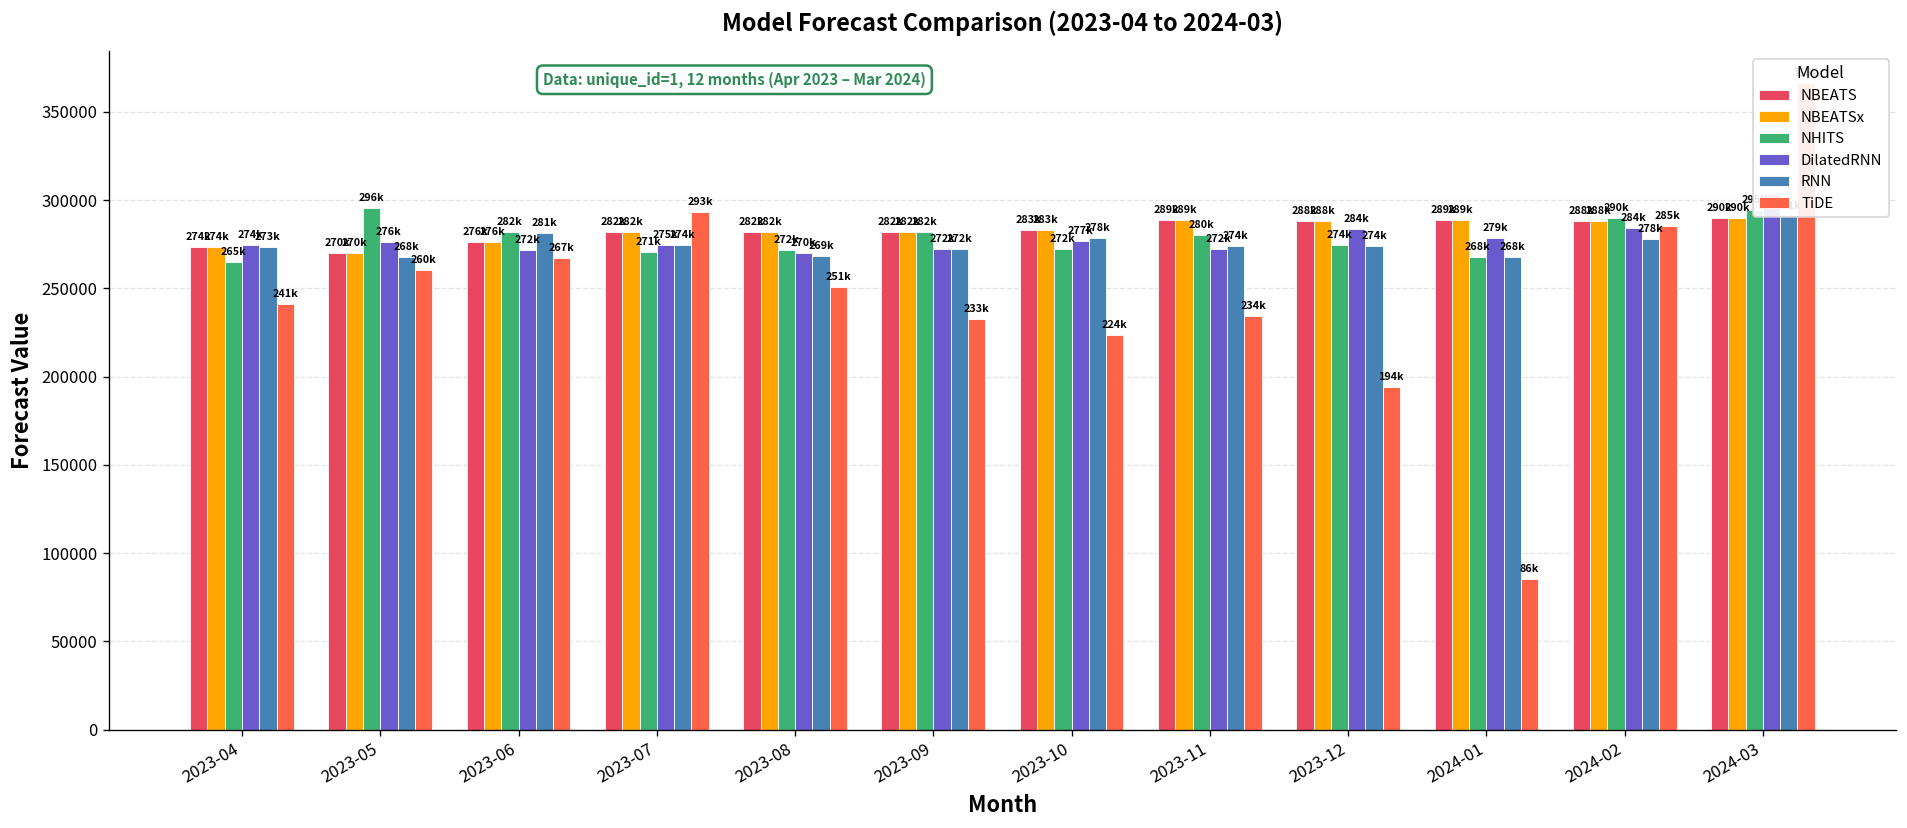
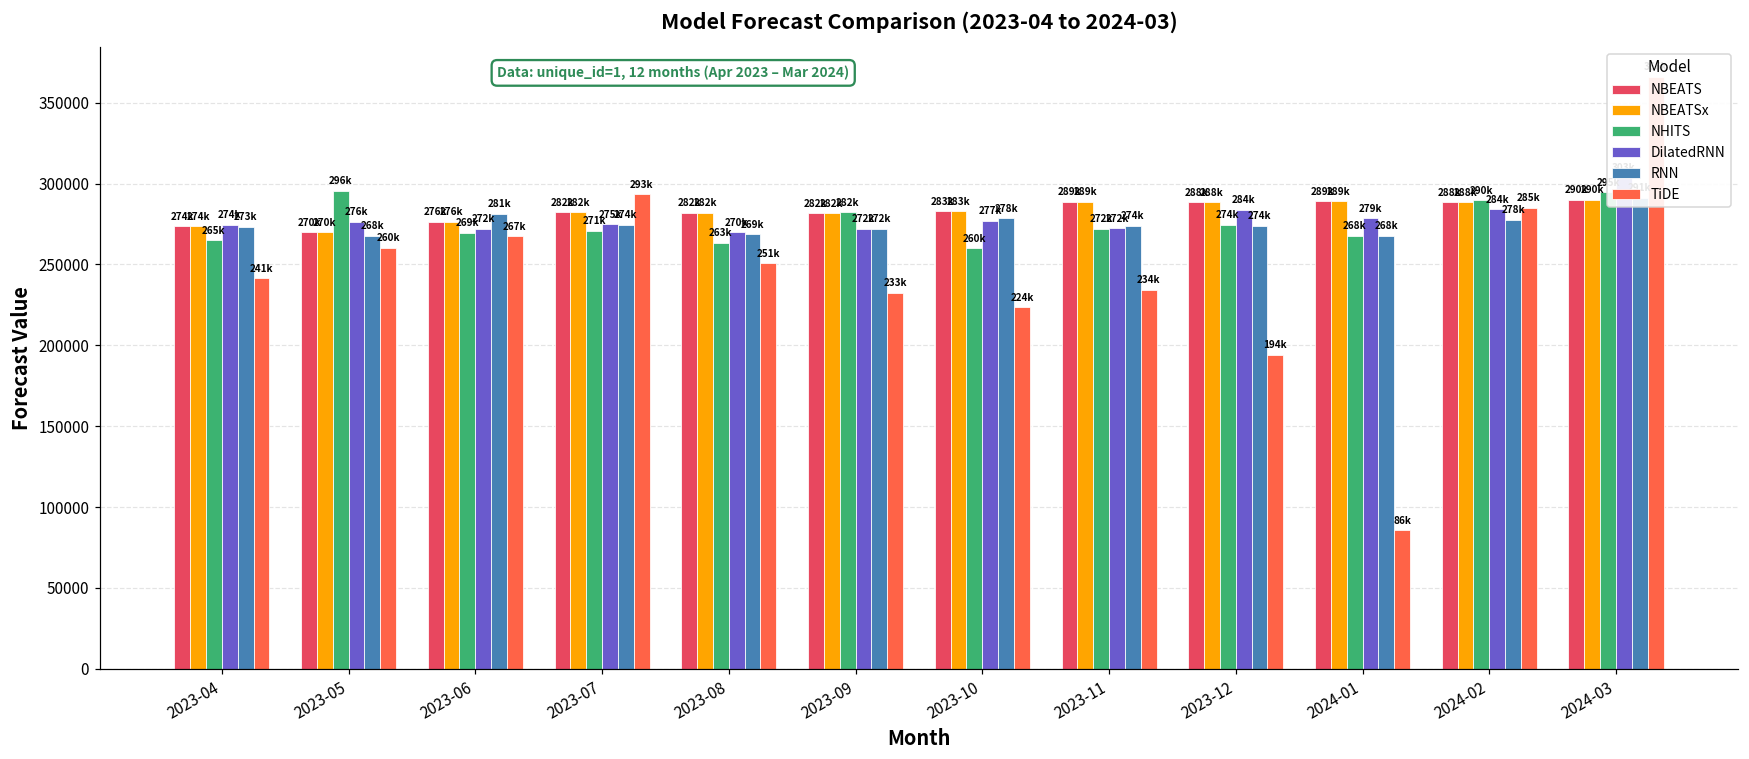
NHITS, 2023-06: 282k -> 269k
NHITS, 2023-08: 272k -> 263k
NHITS, 2023-10: 272k -> 260k
NHITS, 2023-11: 280k -> 272k
